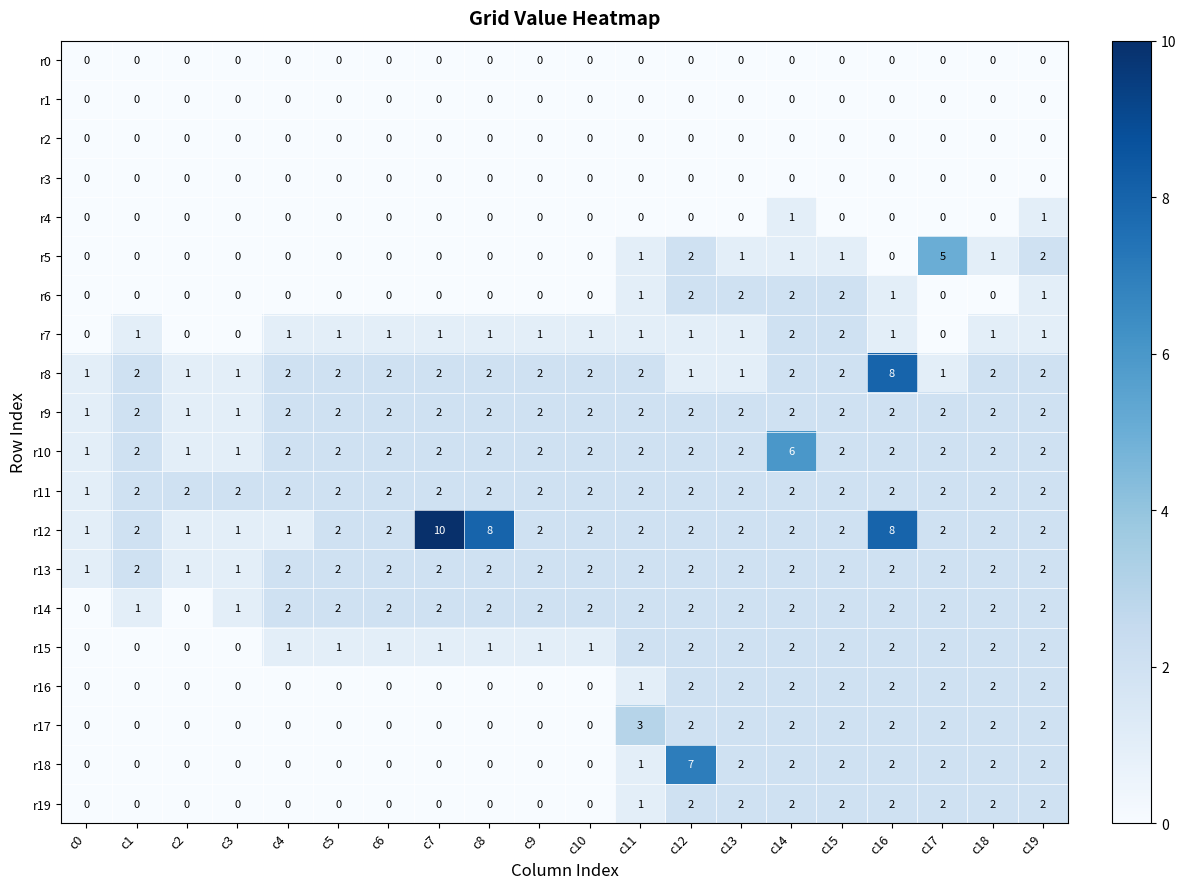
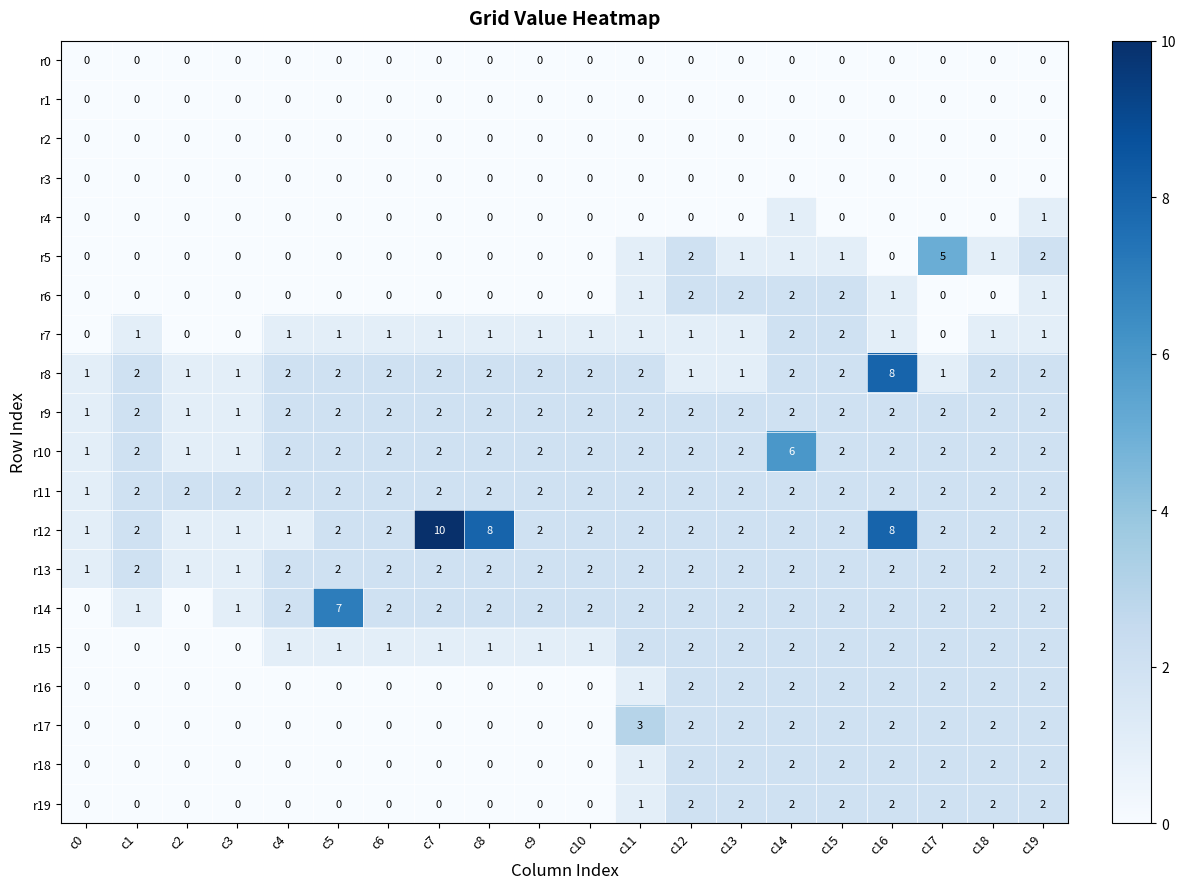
r14, c5: 2 -> 7
r18, c12: 7 -> 2
